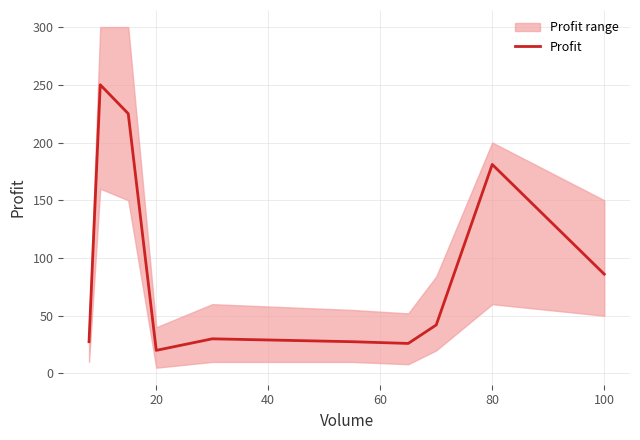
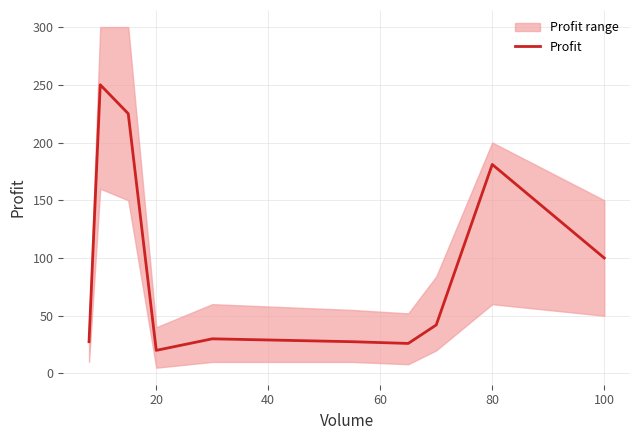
Profit, 100: 86 -> 100
